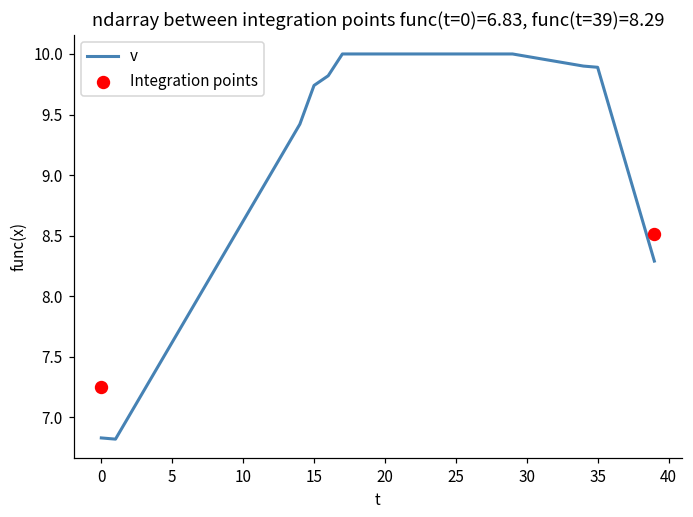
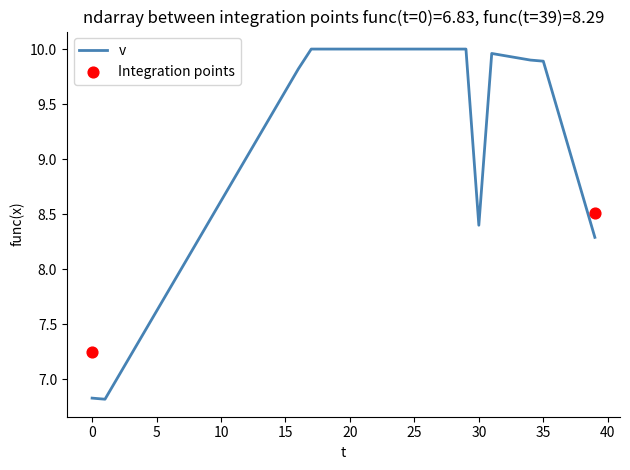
v, 15: 9.74 -> 9.62
v, 30: 9.98 -> 8.40
